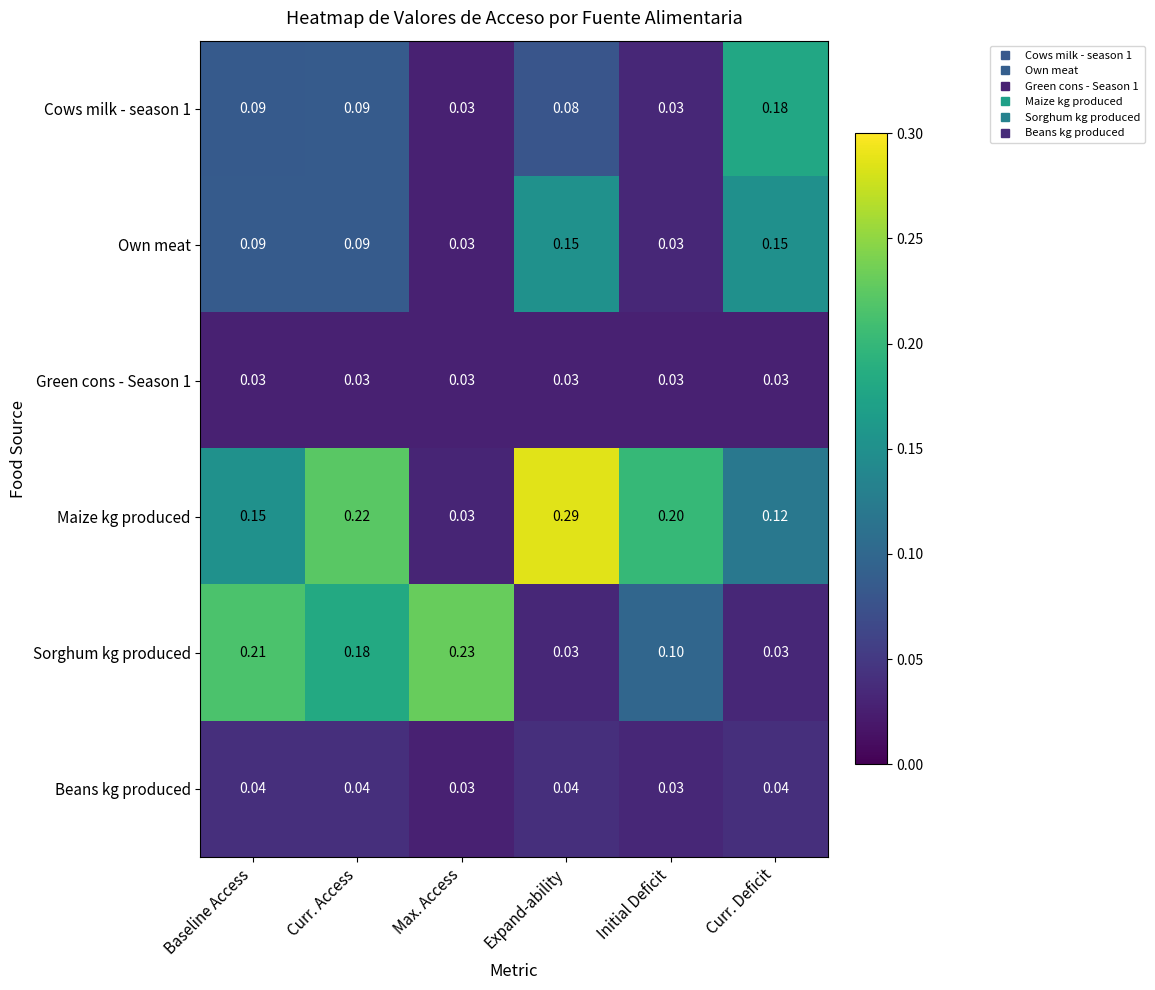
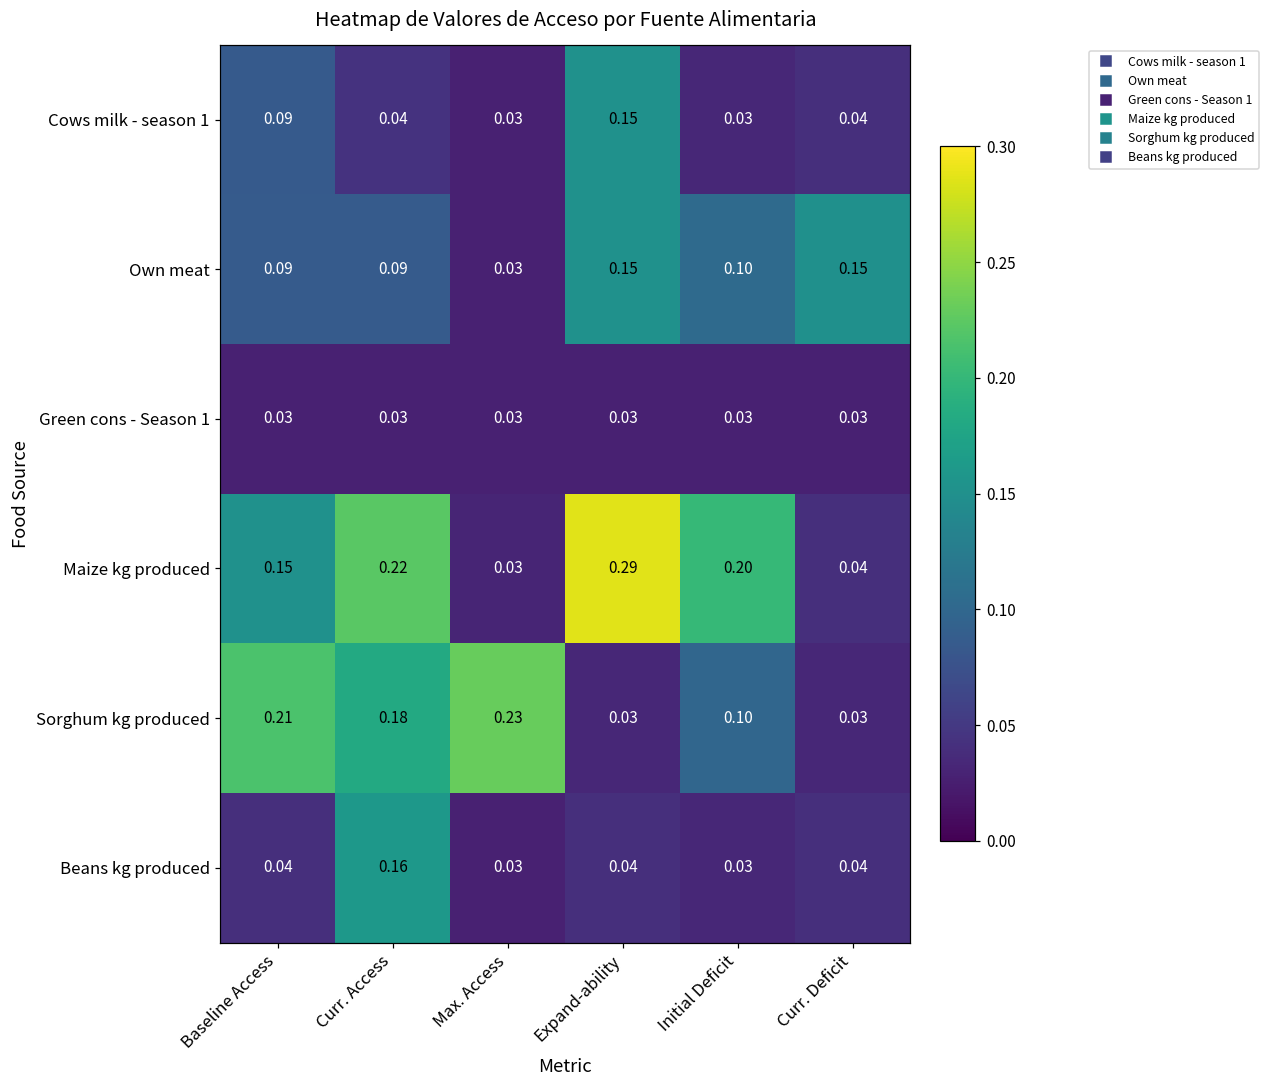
Cows milk - season 1, Curr. Access: 0.09 -> 0.04
Cows milk - season 1, Expand-ability: 0.08 -> 0.15
Cows milk - season 1, Curr. Deficit: 0.18 -> 0.04
Own meat, Initial Deficit: 0.03 -> 0.10
Maize kg produced, Curr. Deficit: 0.12 -> 0.04
Beans kg produced, Curr. Access: 0.04 -> 0.16
